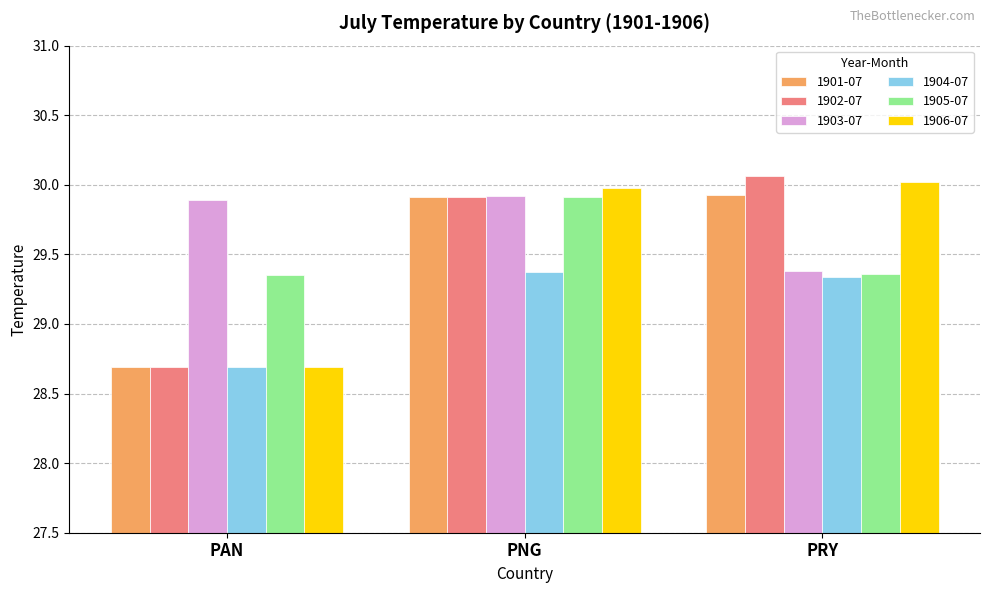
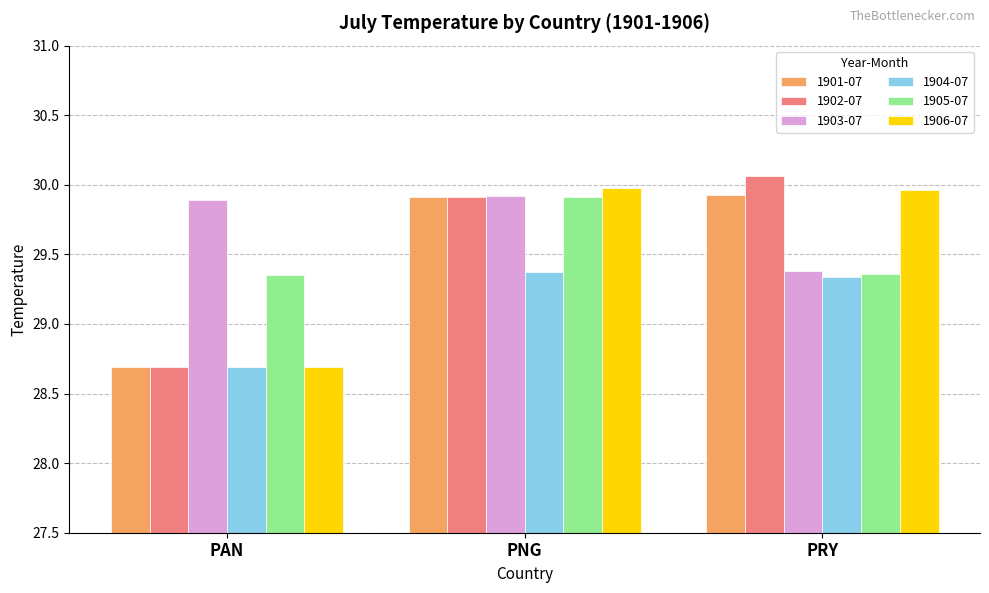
1906-07, PRY: 30.02 -> 29.96
